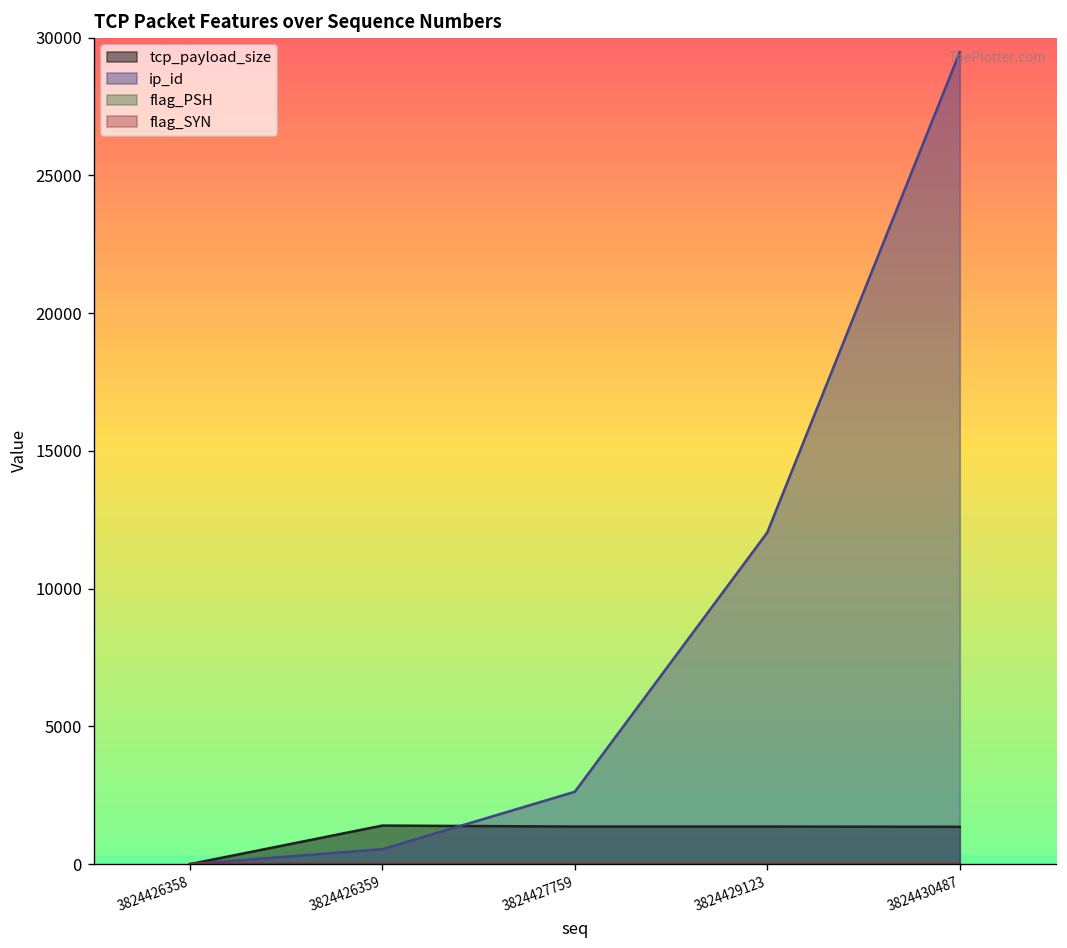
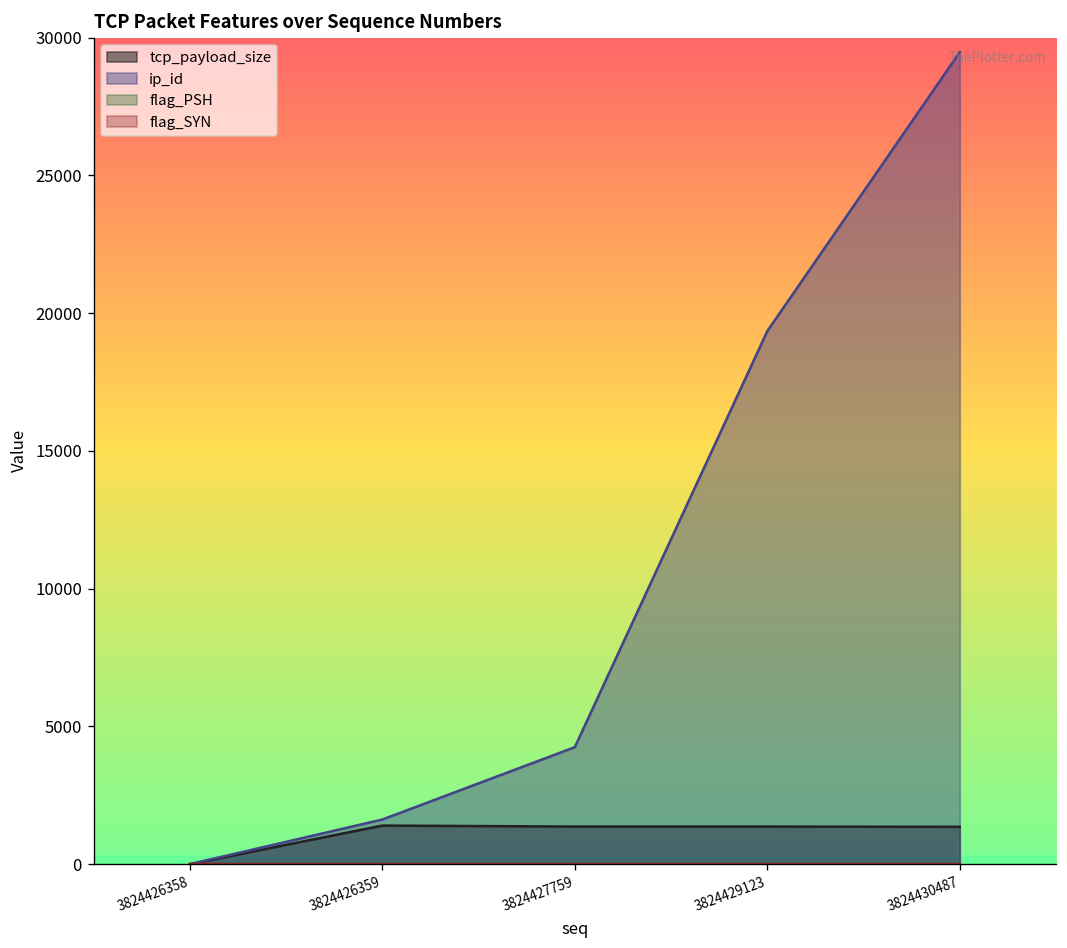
ip_id, 3824426359: 500 -> 1600
ip_id, 3824427759: 2600 -> 4200
ip_id, 3824429123: 12000 -> 19300
